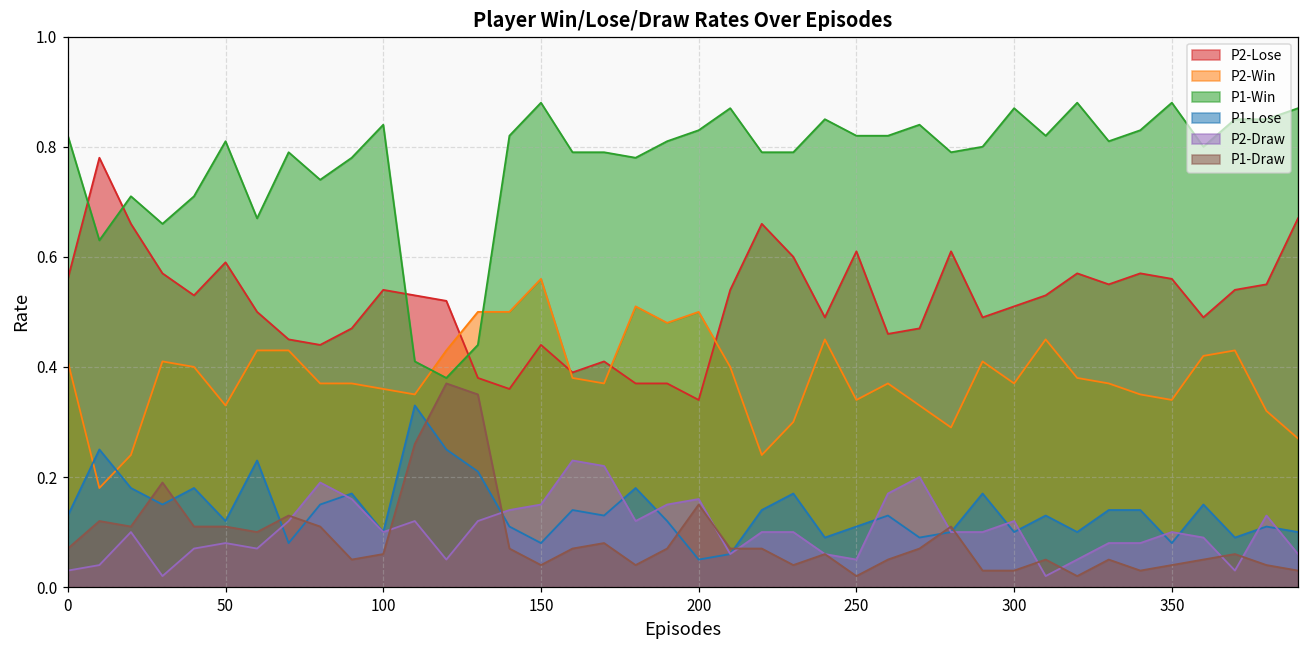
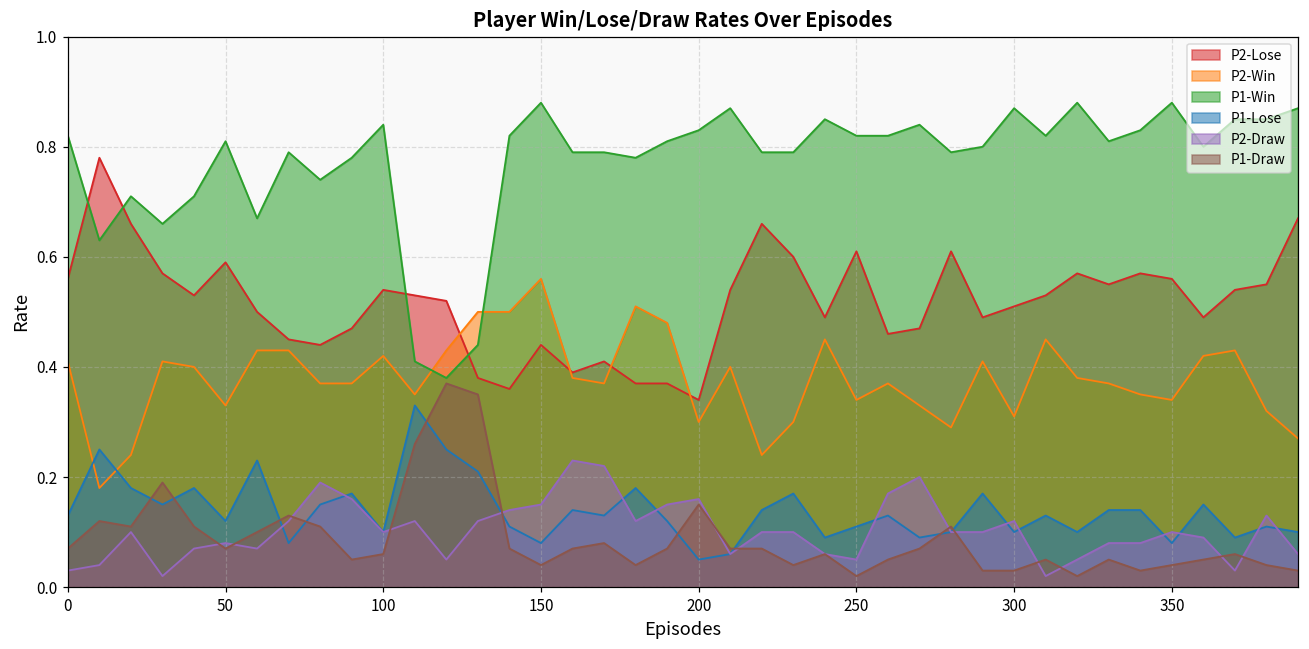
P1-Draw, 50: 0.11 -> 0.07
P2-Win, 100: 0.36 -> 0.42
P2-Win, 200: 0.5 -> 0.3
P2-Win, 300: 0.37 -> 0.31
